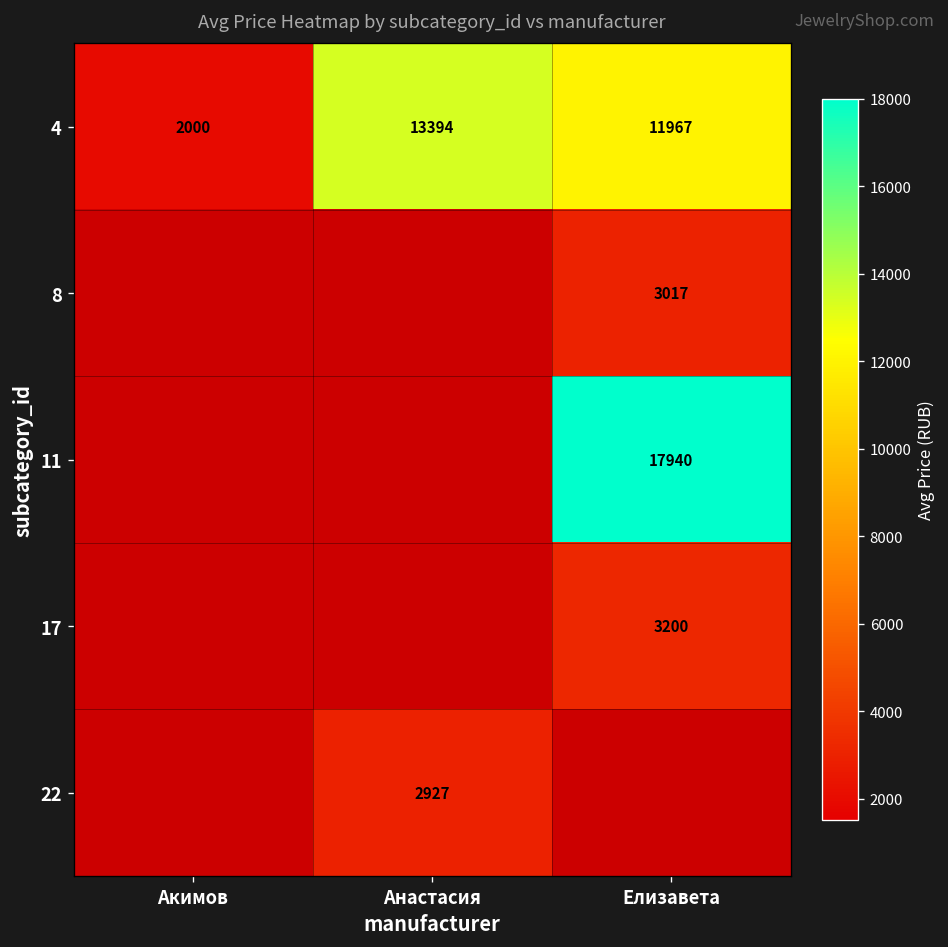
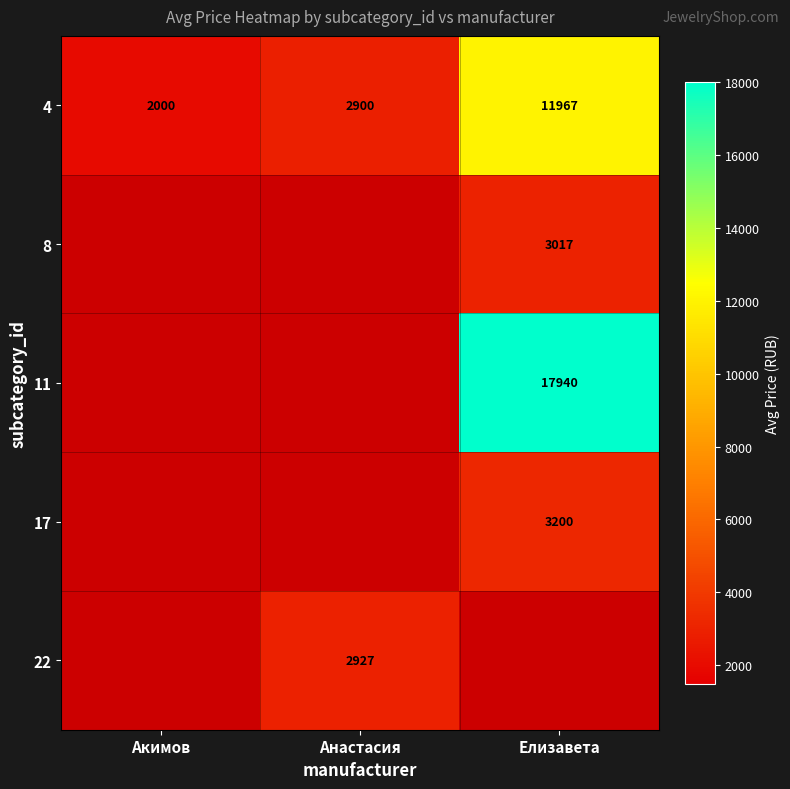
4, Анастасия: 13394 -> 2900
